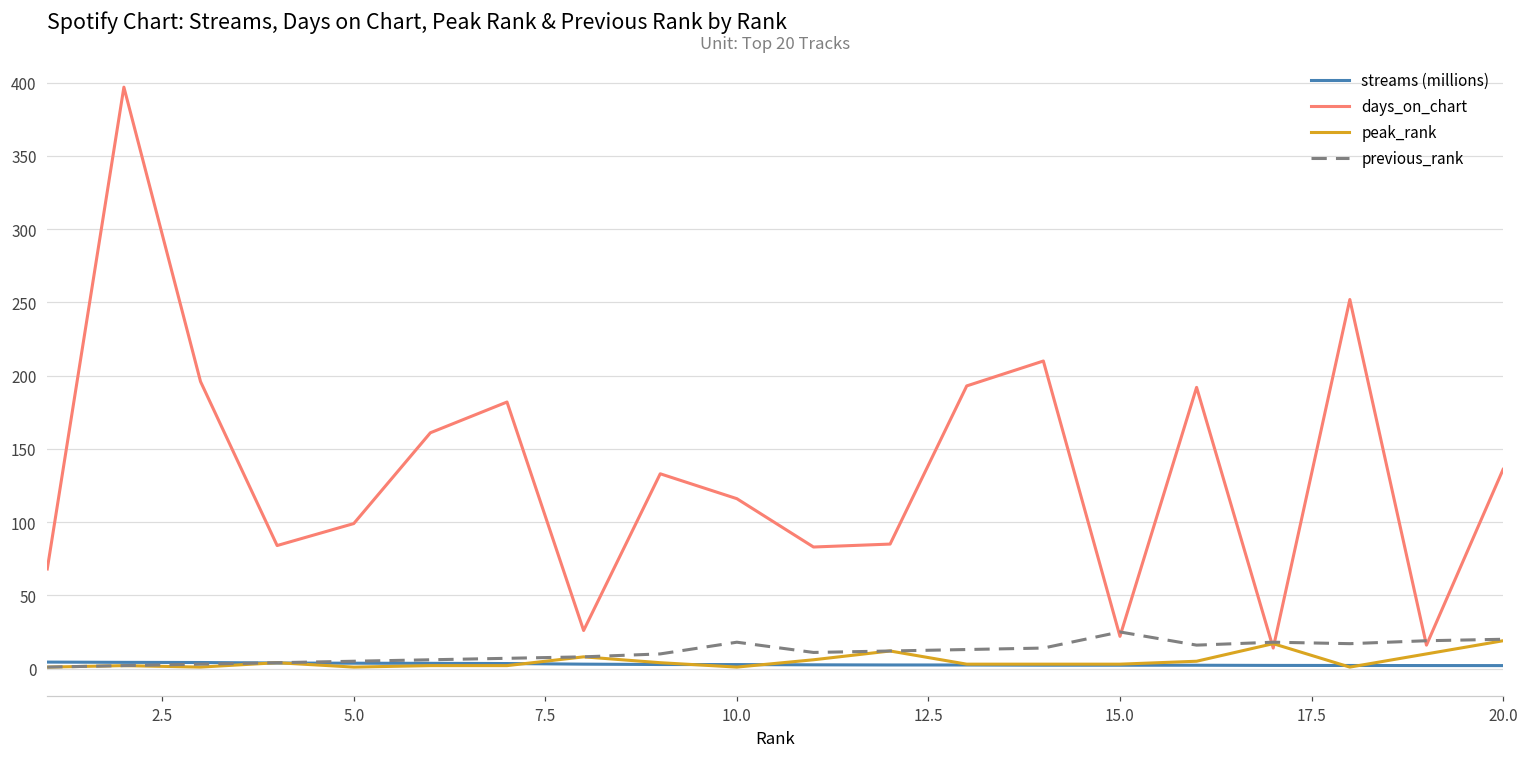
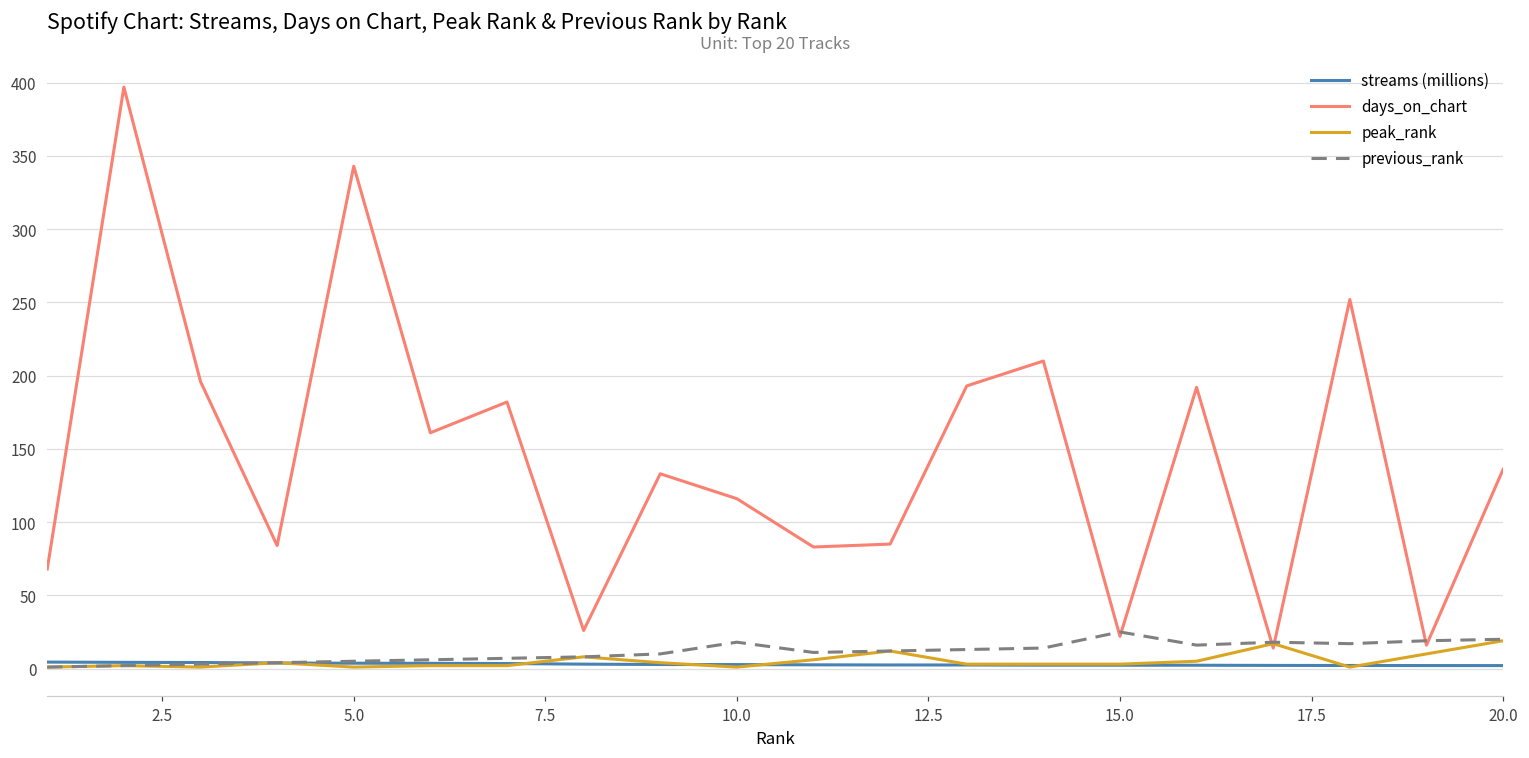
days_on_chart, 5.0: 99 -> 343
